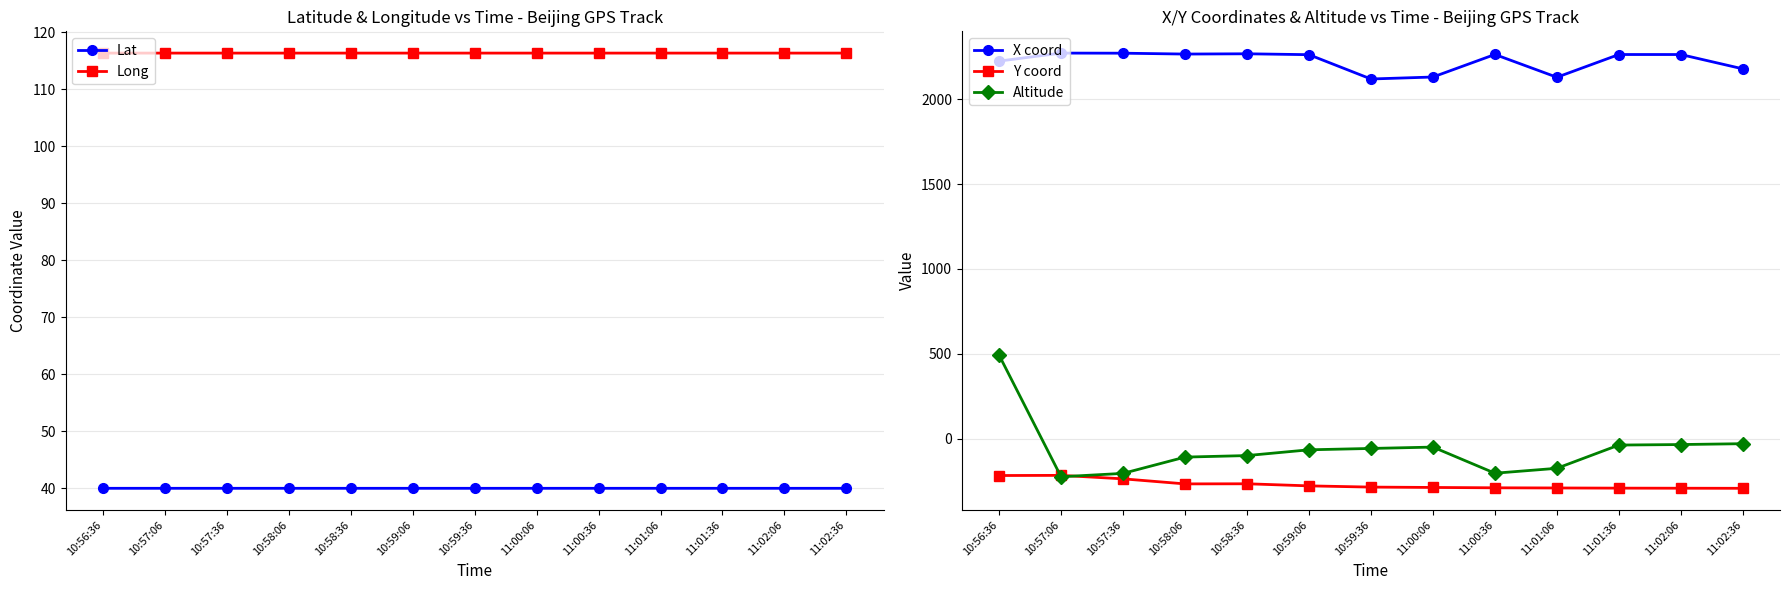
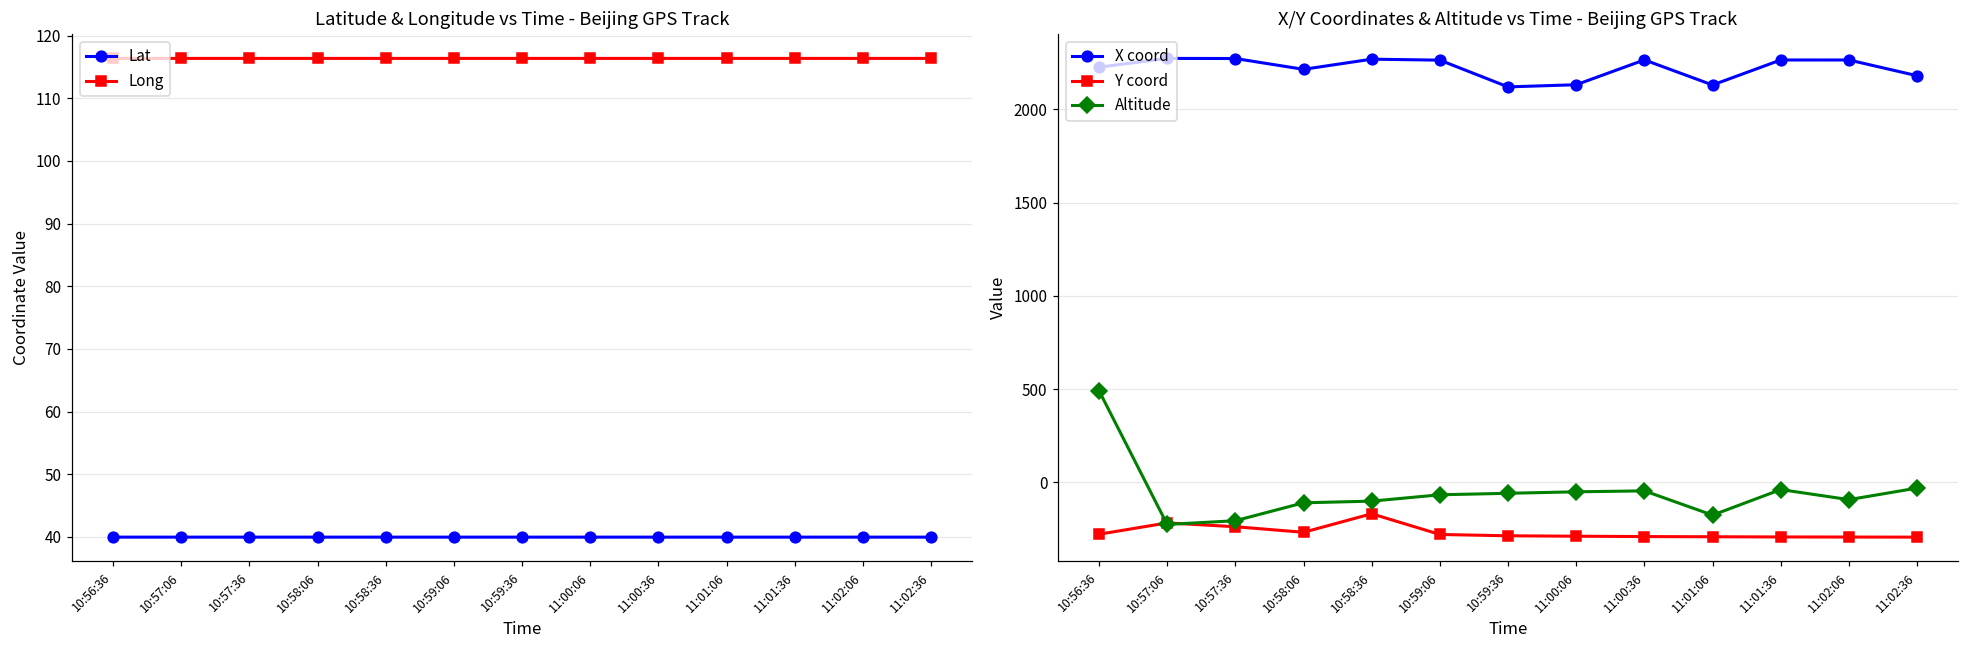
X/Y Coordinates & Altitude vs Time - Beijing GPS Track, Y coord, 10:56:36: -220 -> -280
X/Y Coordinates & Altitude vs Time - Beijing GPS Track, X coord, 10:58:06: 2270 -> 2210
X/Y Coordinates & Altitude vs Time - Beijing GPS Track, Y coord, 10:58:36: -270 -> -170
X/Y Coordinates & Altitude vs Time - Beijing GPS Track, Altitude, 11:00:36: -200 -> -50
X/Y Coordinates & Altitude vs Time - Beijing GPS Track, Altitude, 11:02:06: -40 -> -90
